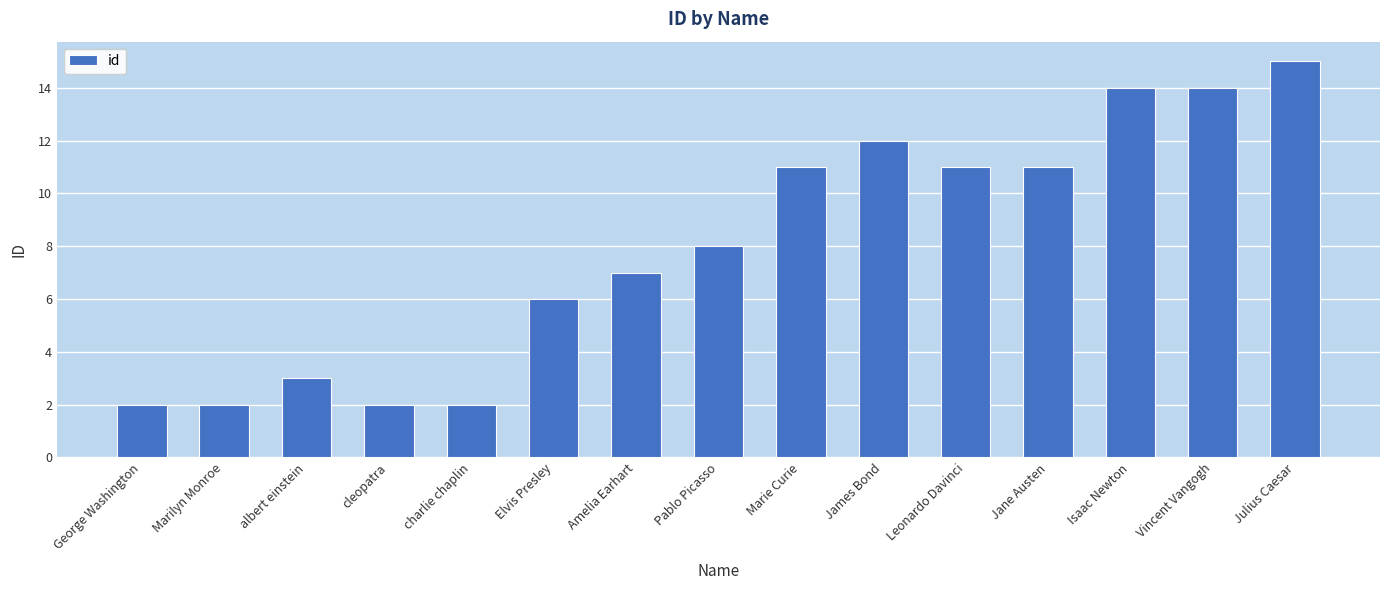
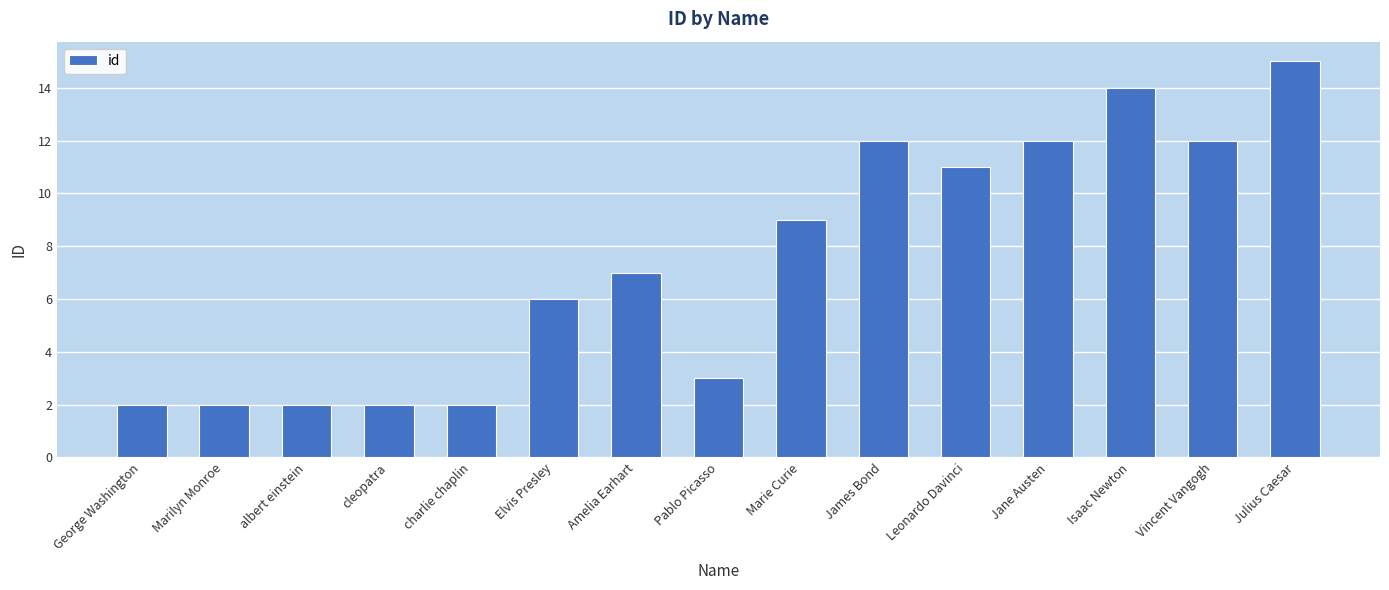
albert einstein: 3 -> 2
Pablo Picasso: 8 -> 3
Marie Curie: 11 -> 9
Jane Austen: 11 -> 12
Vincent Vangogh: 14 -> 12
